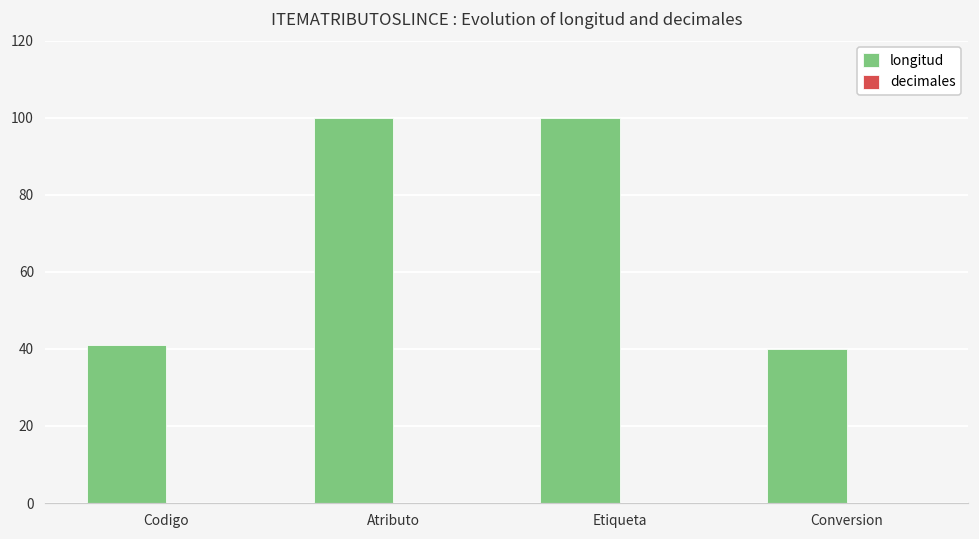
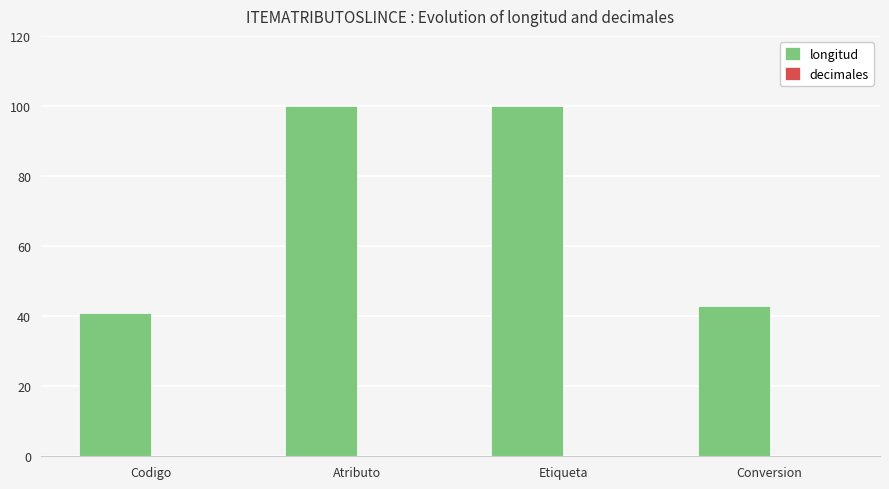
longitud, Conversion: 40 -> 43
